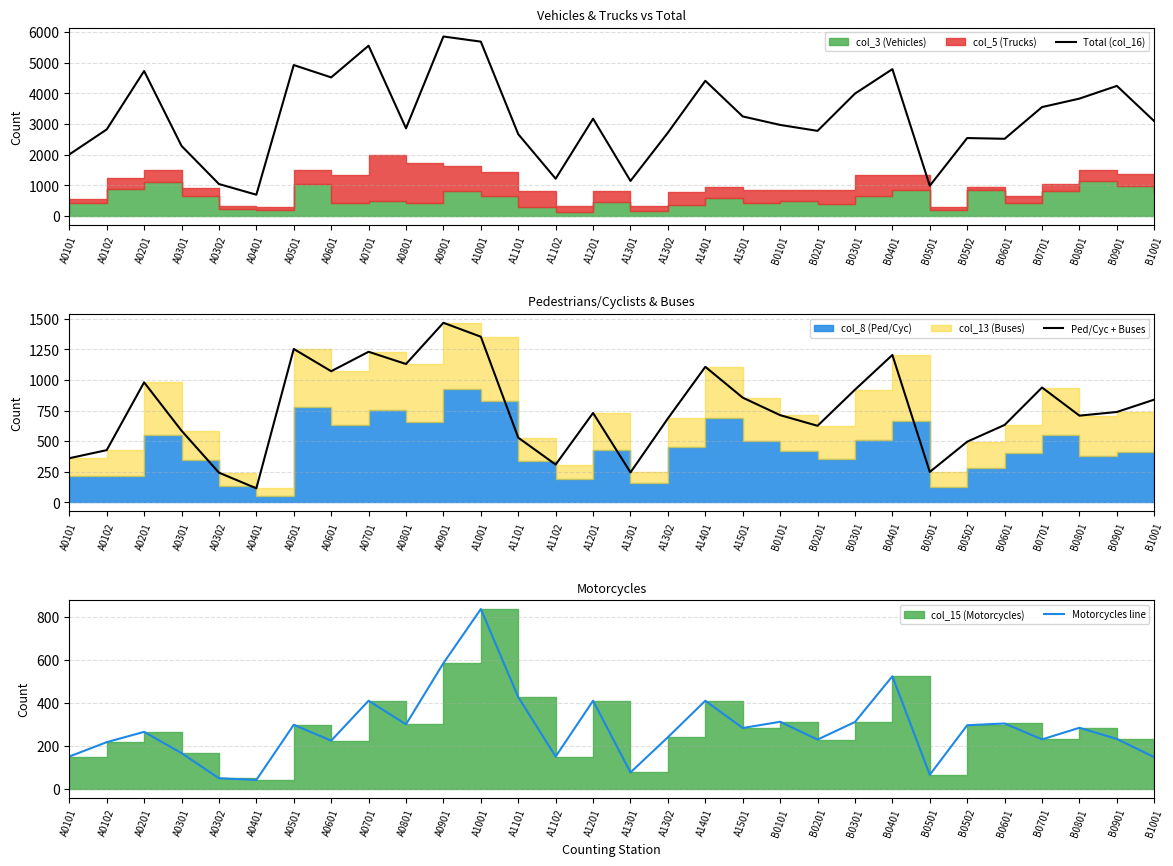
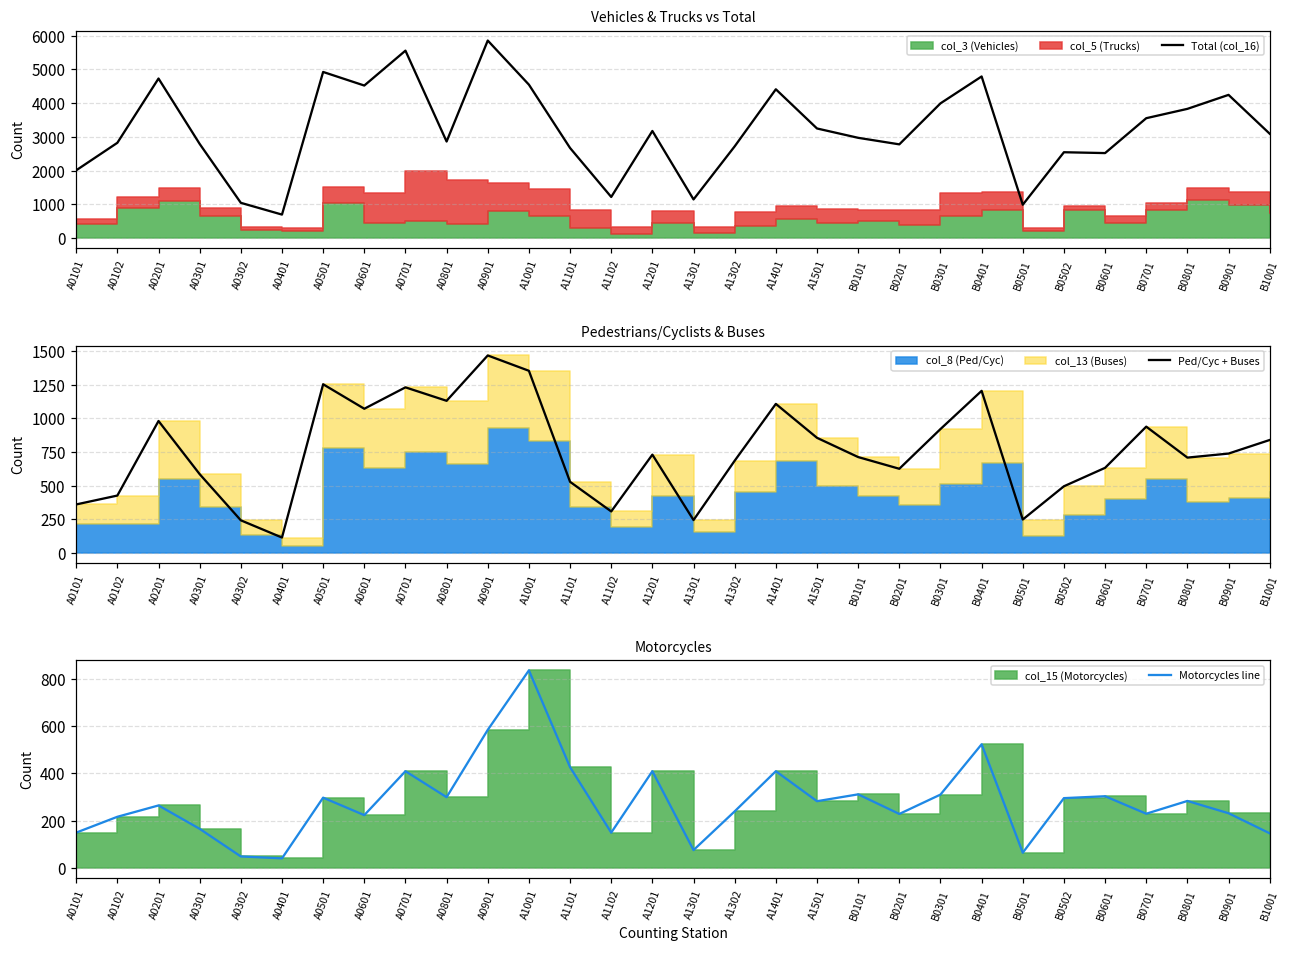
Vehicles & Trucks vs Total, Total (col_16), A0301: 2300 -> 2800
Vehicles & Trucks vs Total, Total (col_16), A1001: 5700 -> 4500
